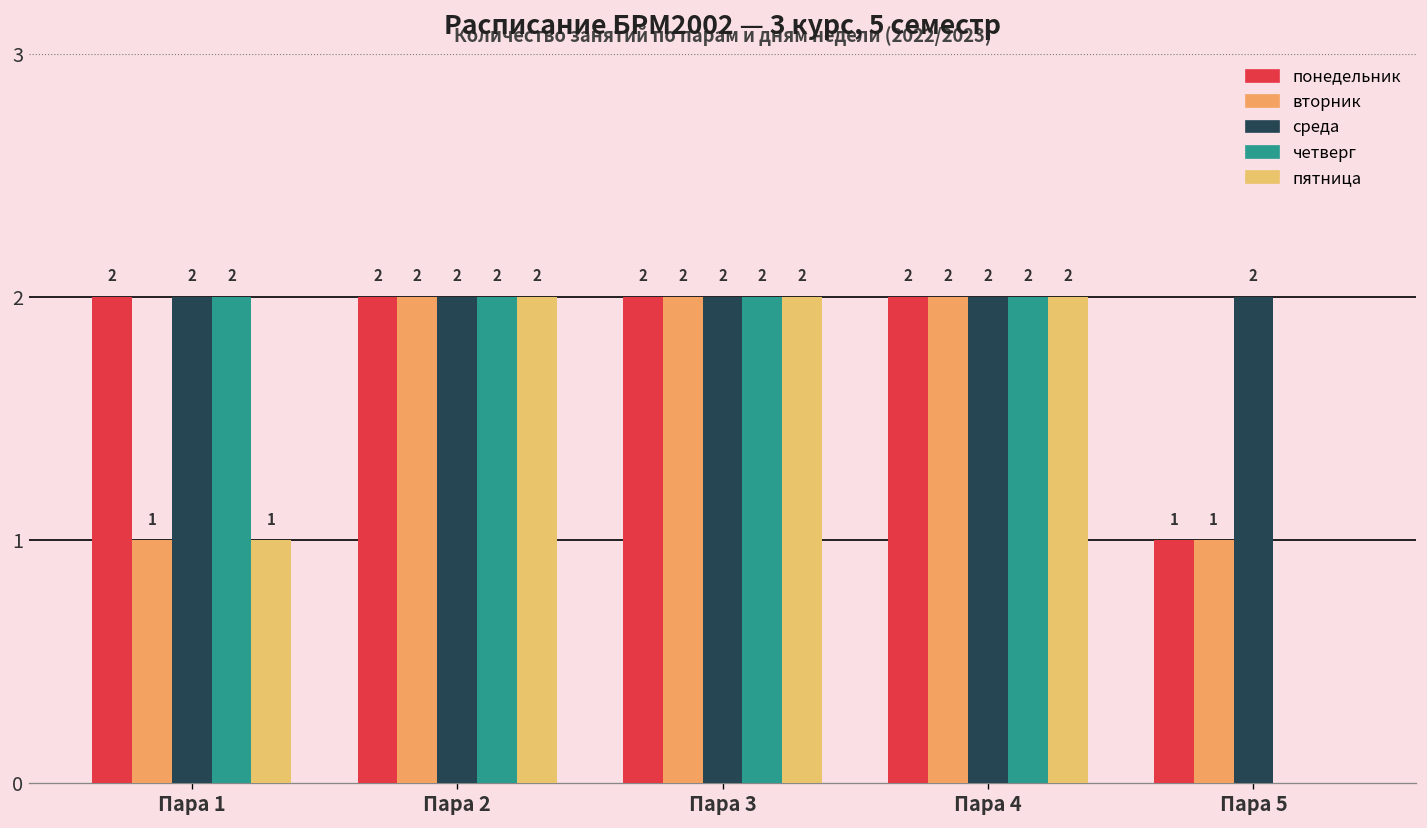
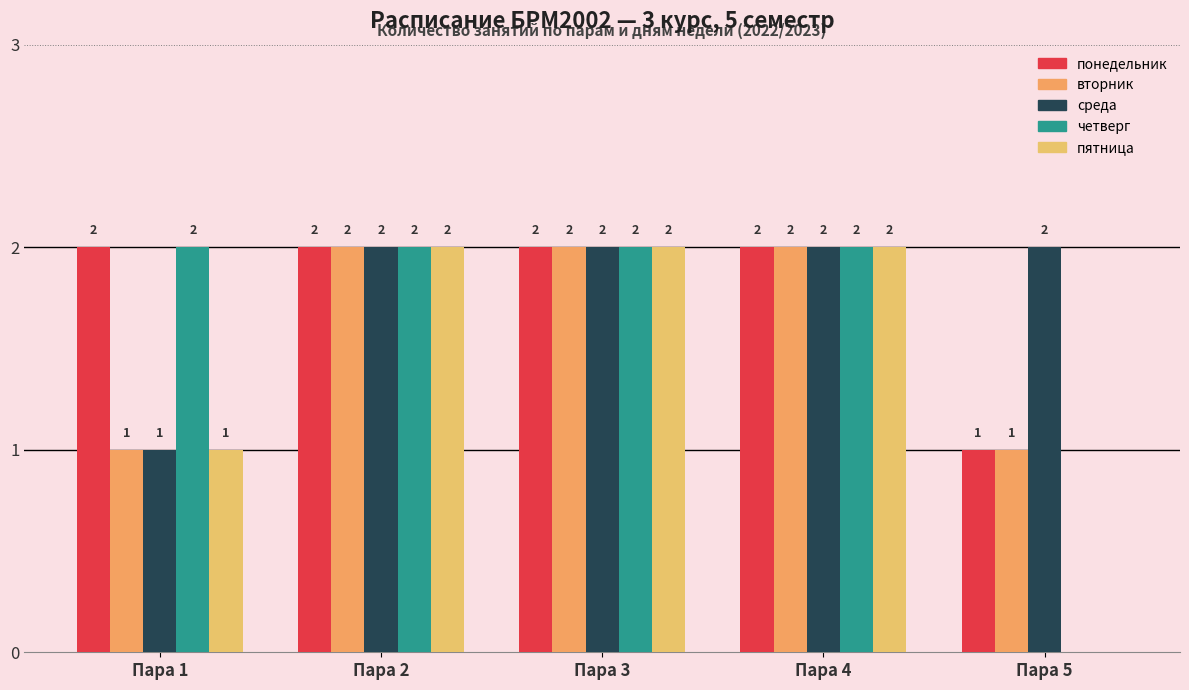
среда, Пара 1: 2 -> 1
